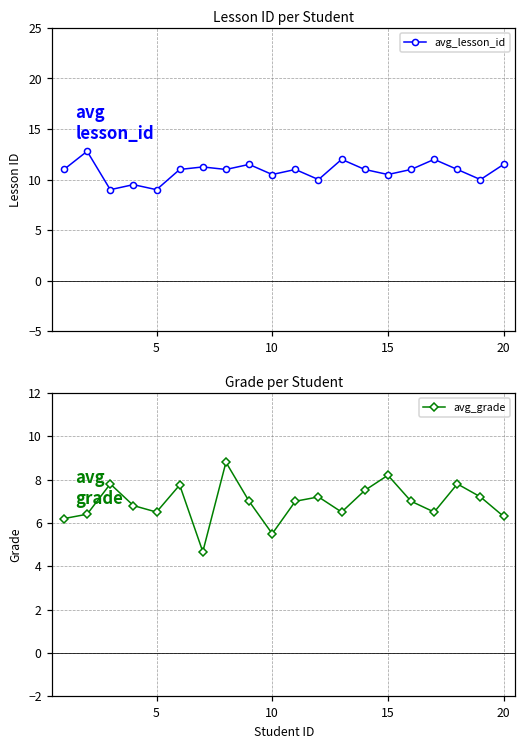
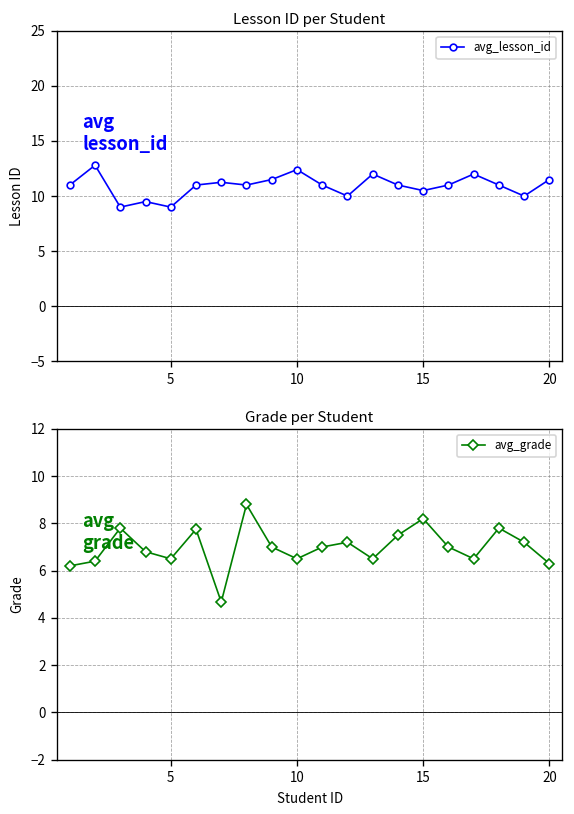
Lesson ID per Student, 10: 11 -> 12
Grade per Student, 10: 5.5 -> 6.5
